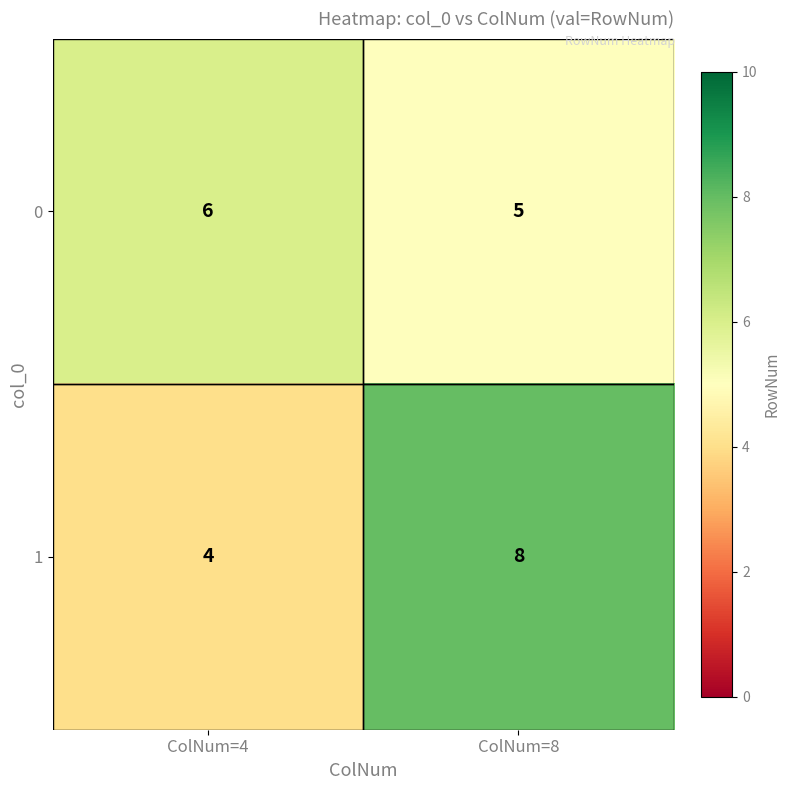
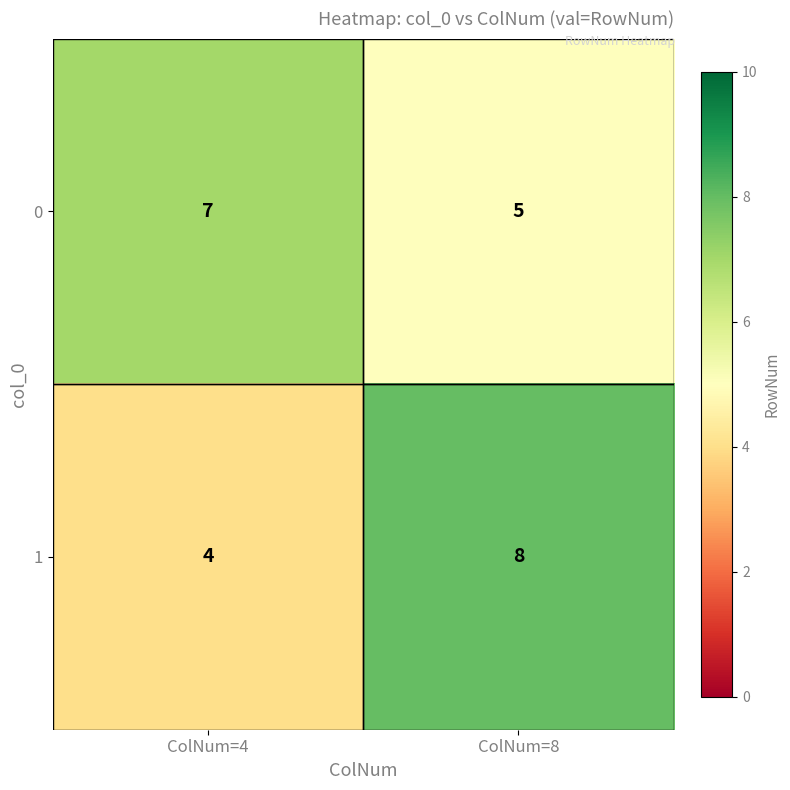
0, ColNum=4: 6 -> 7
